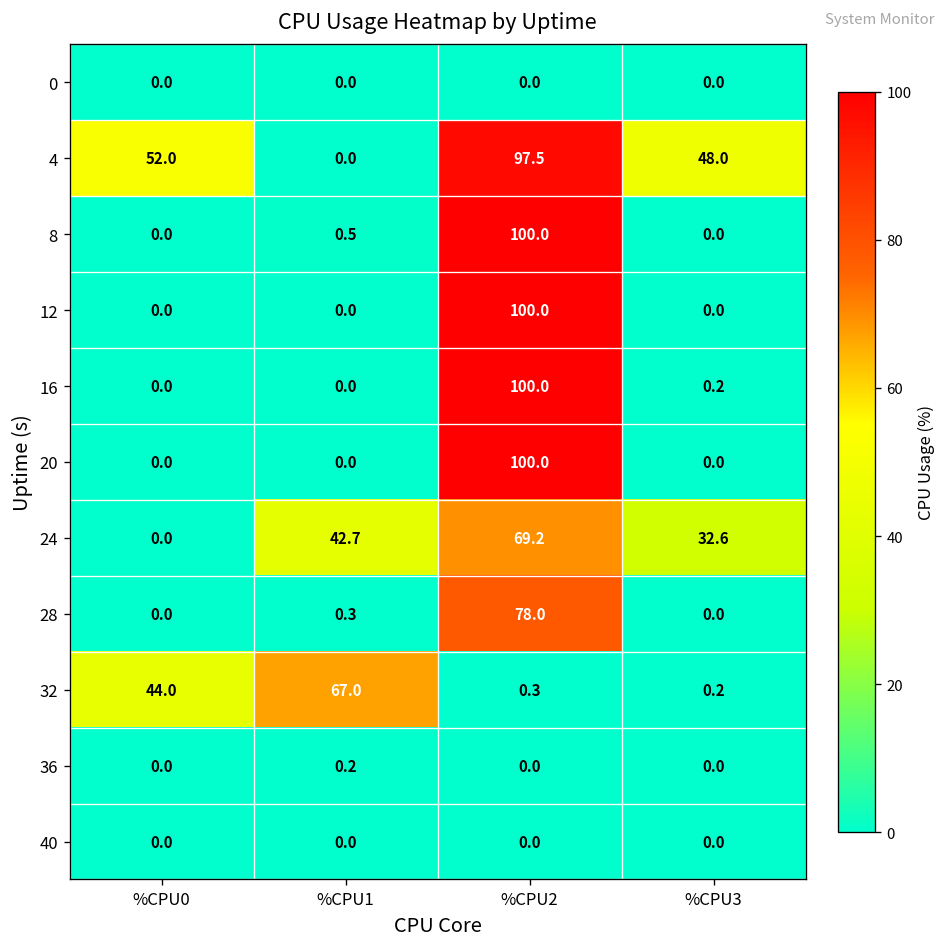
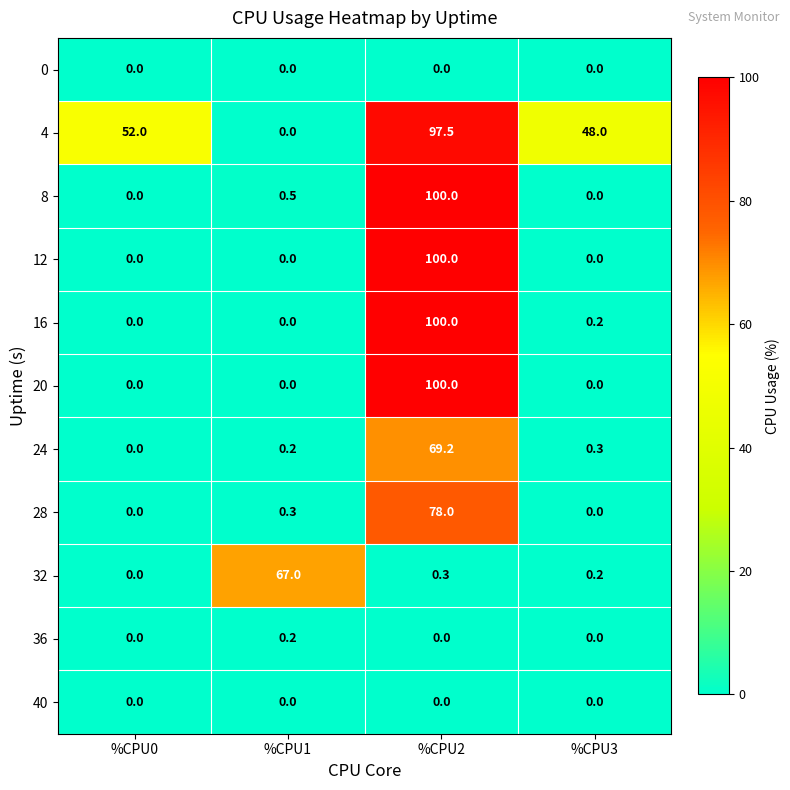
24, %CPU1: 42.7 -> 0.2
24, %CPU3: 32.6 -> 0.3
32, %CPU0: 44.0 -> 0.0
